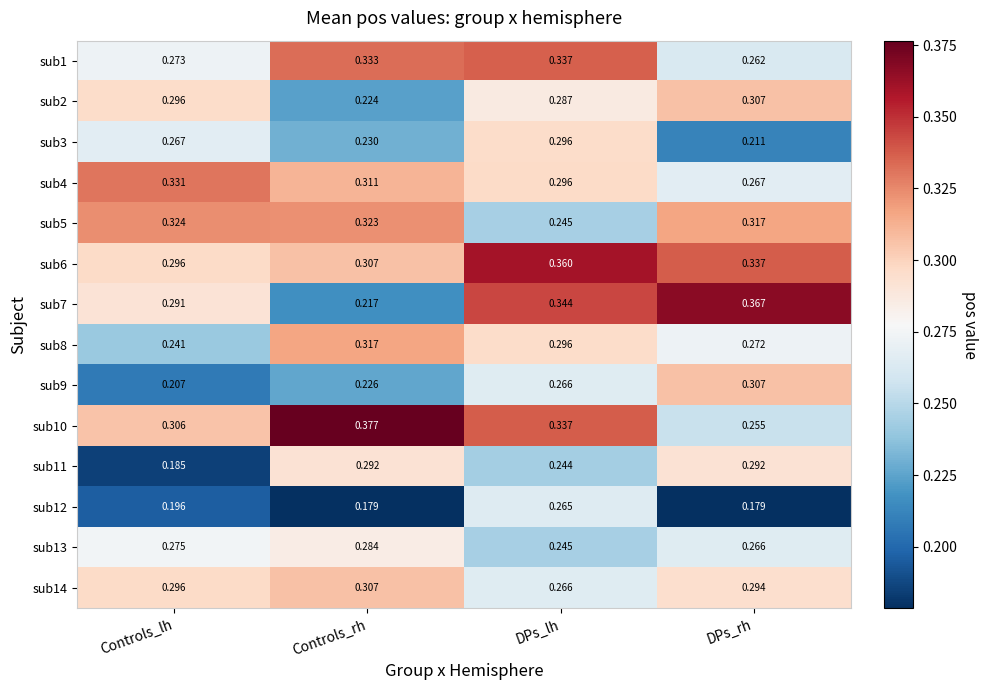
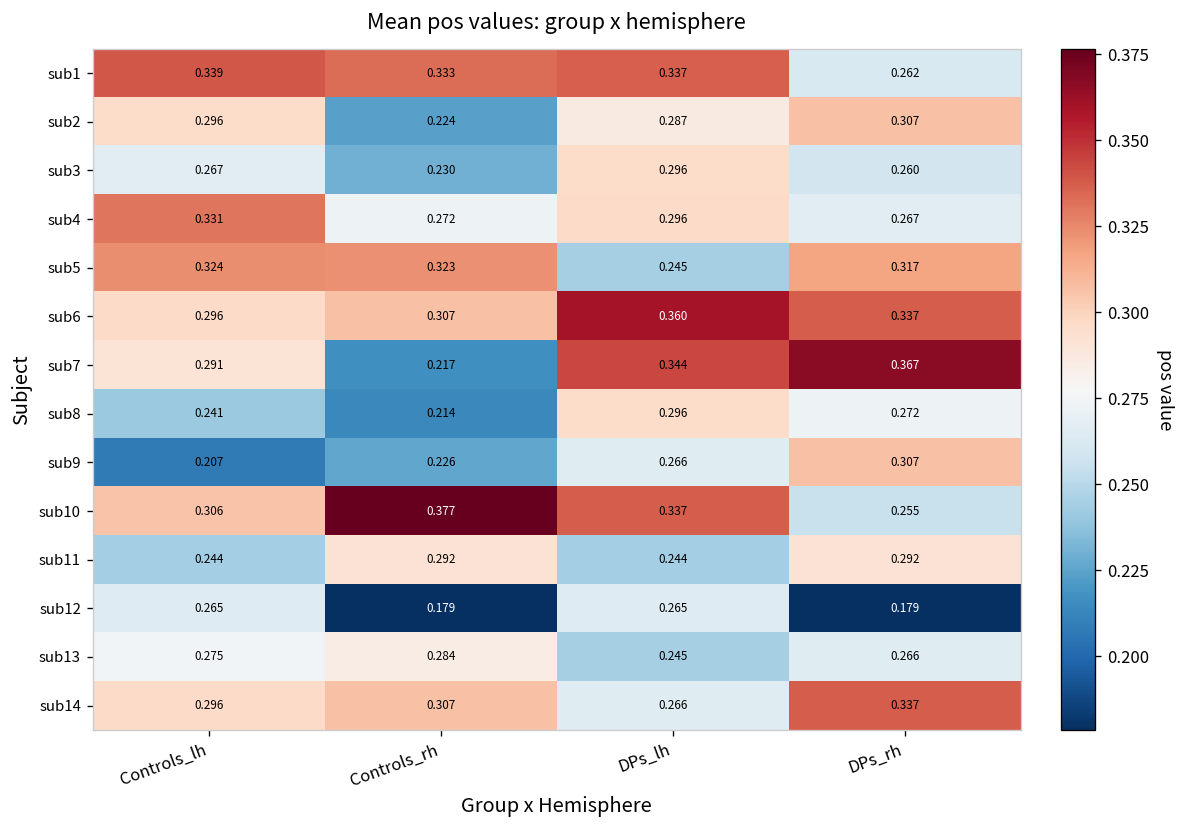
sub1, Controls_lh: 0.273 -> 0.339
sub3, DPs_rh: 0.211 -> 0.260
sub4, Controls_rh: 0.311 -> 0.272
sub8, Controls_rh: 0.317 -> 0.214
sub11, Controls_lh: 0.185 -> 0.244
sub12, Controls_lh: 0.196 -> 0.265
sub14, DPs_rh: 0.294 -> 0.337
